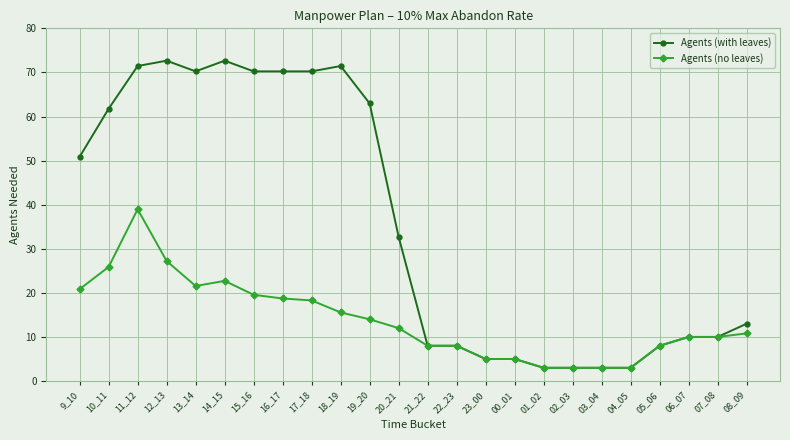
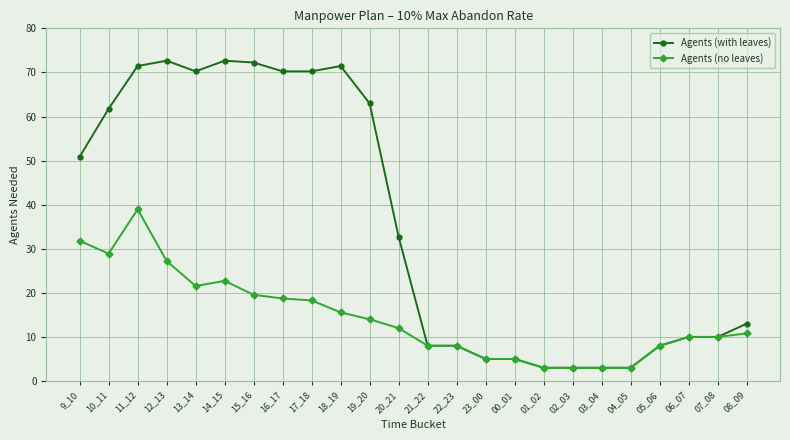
Agents (no leaves), 9_10: 21 -> 32
Agents (no leaves), 10_11: 26 -> 29
Agents (with leaves), 15_16: 70 -> 72
